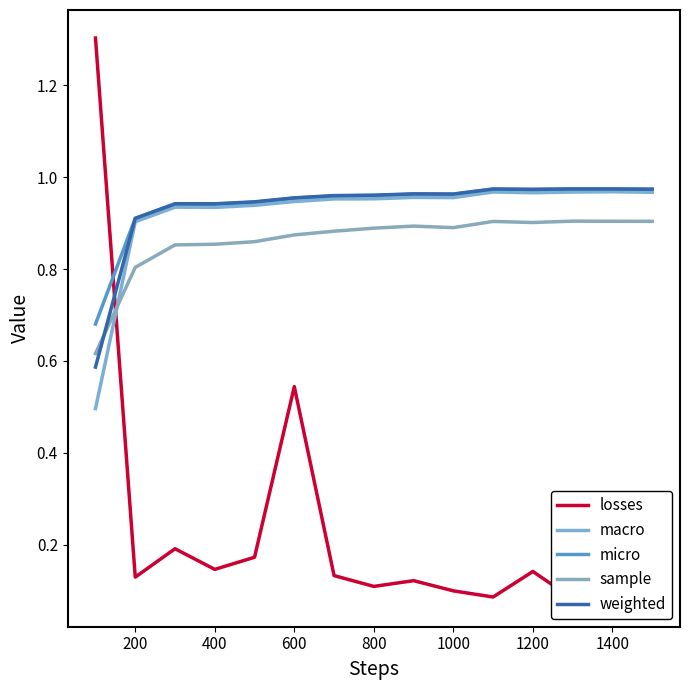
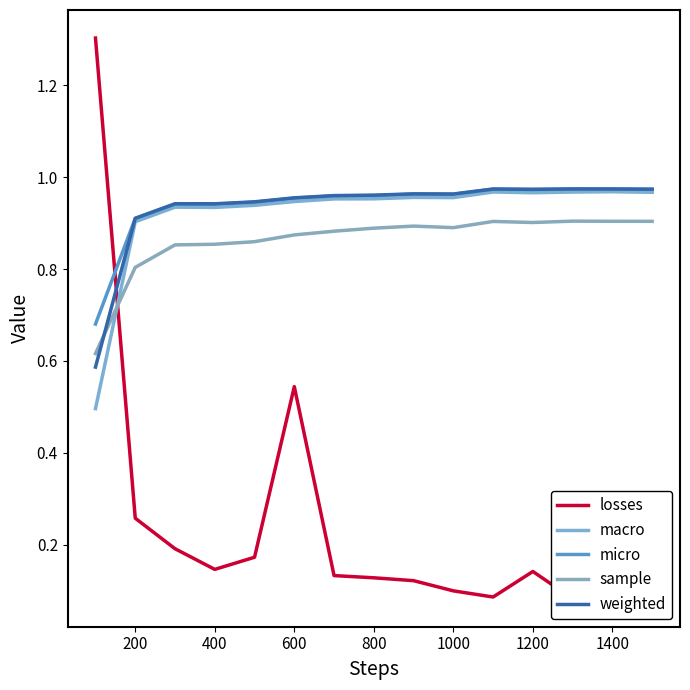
losses, 200: 0.13 -> 0.26
losses, 800: 0.11 -> 0.13
